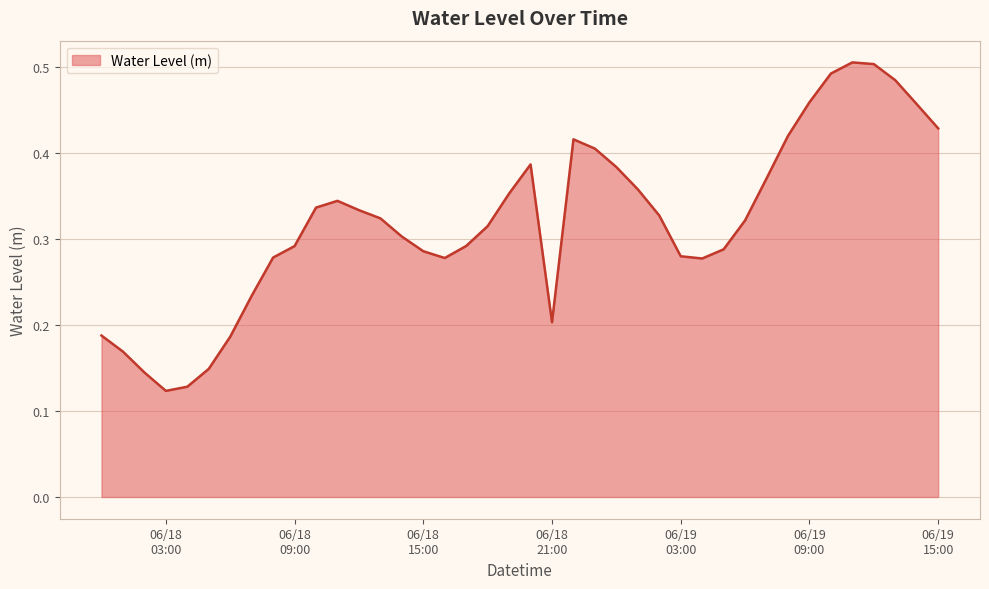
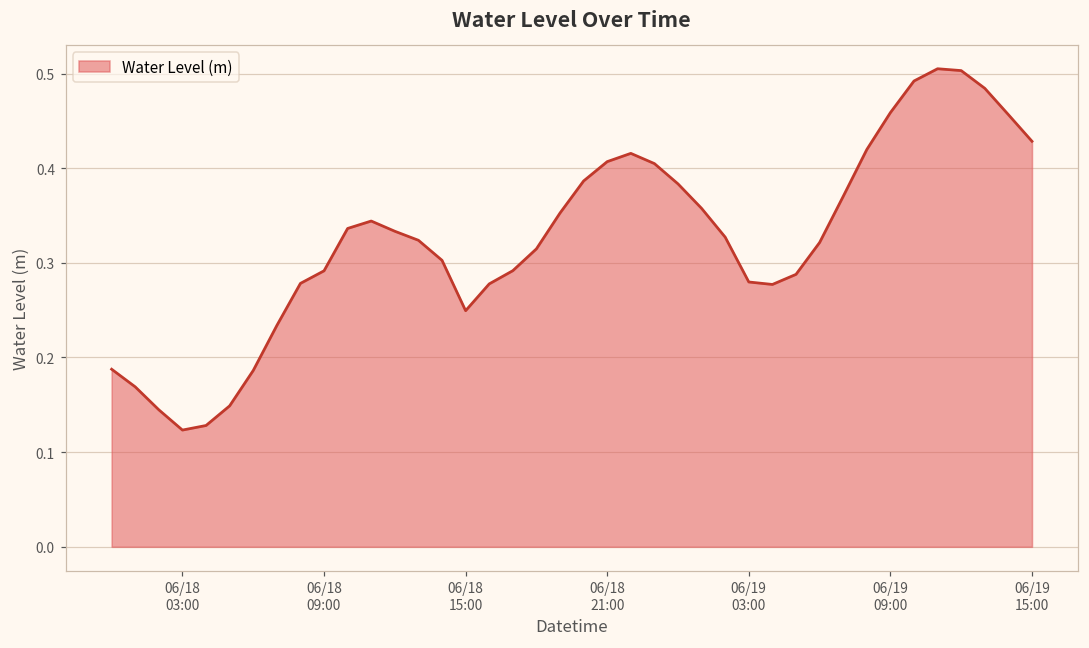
06/18 15:00: 0.29 -> 0.25
06/18 21:00: 0.20 -> 0.41
